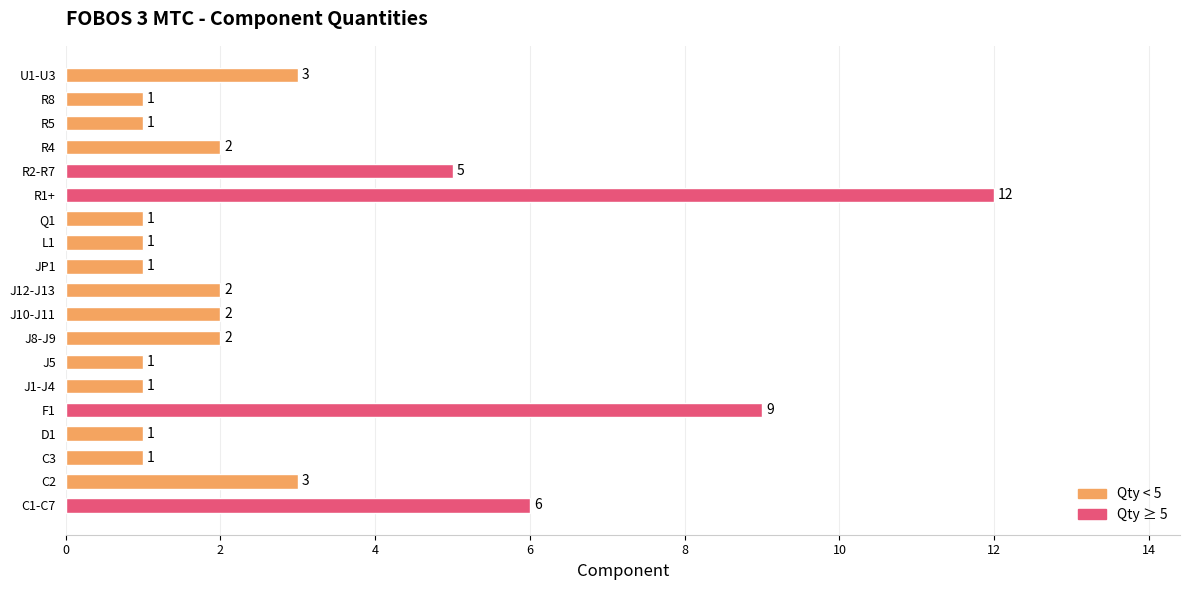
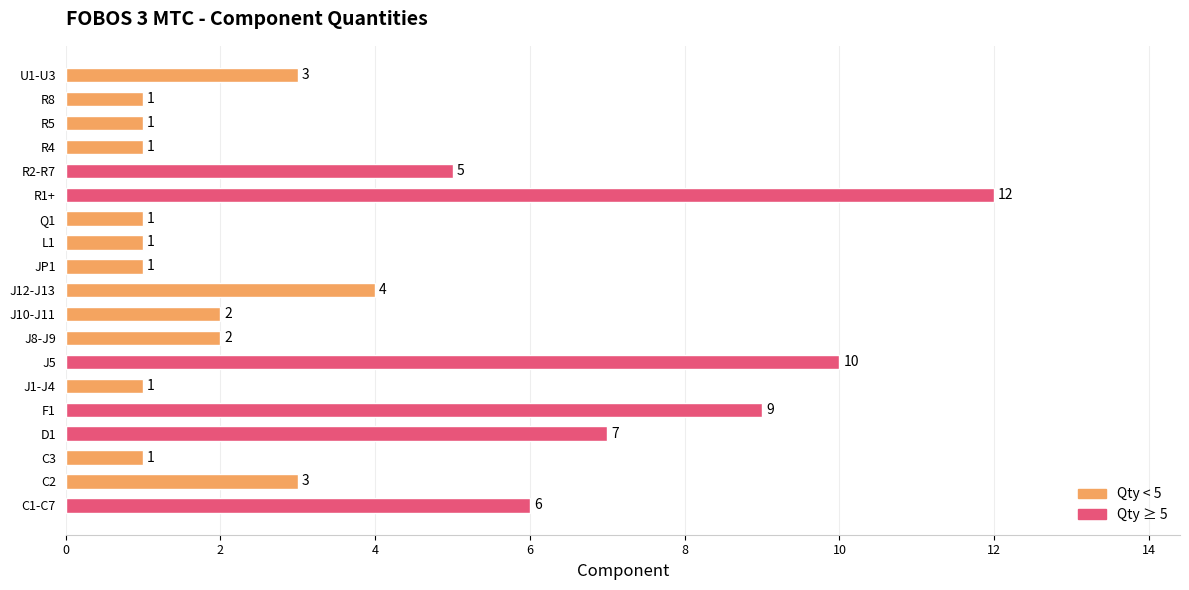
R4: 2 -> 1
J12-J13: 2 -> 4
J5: 1 -> 10
D1: 1 -> 7
